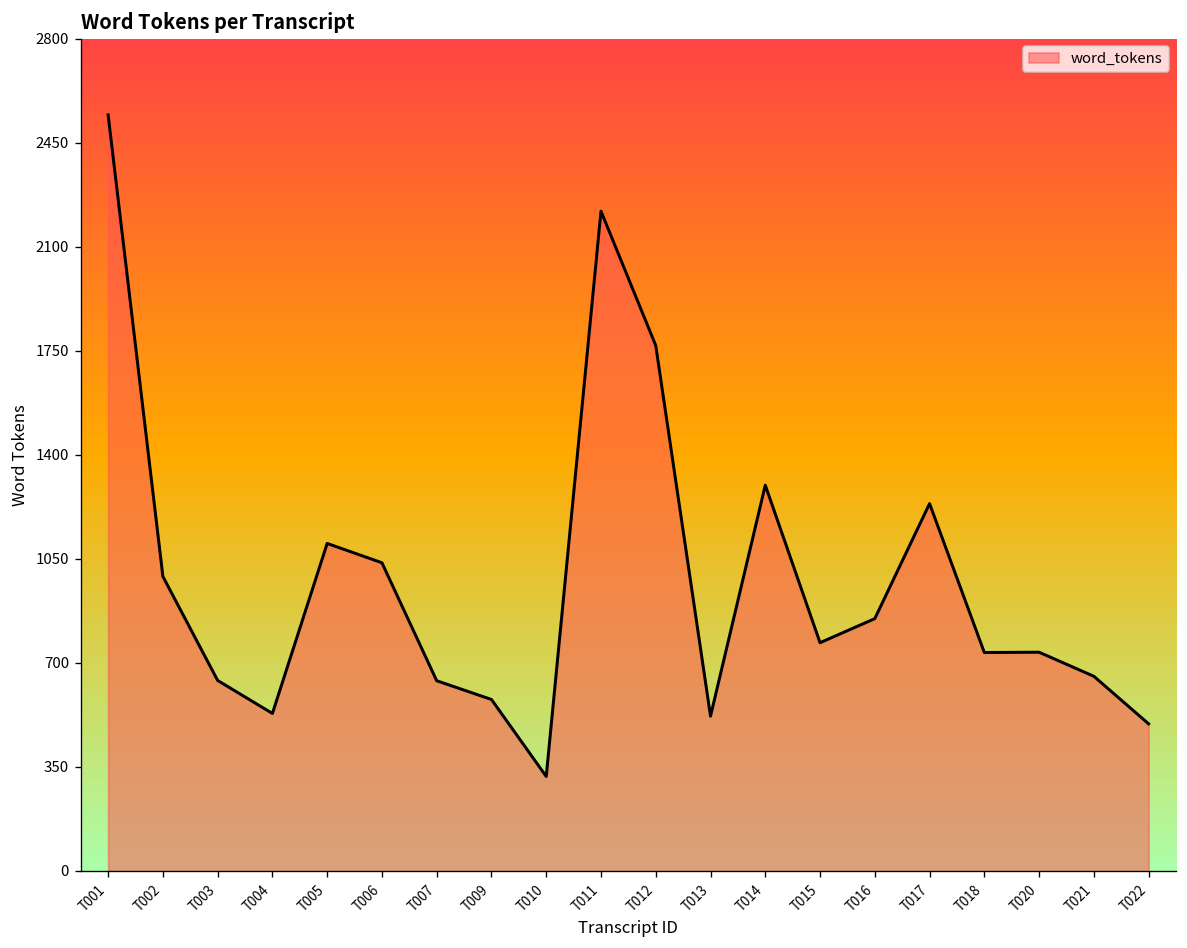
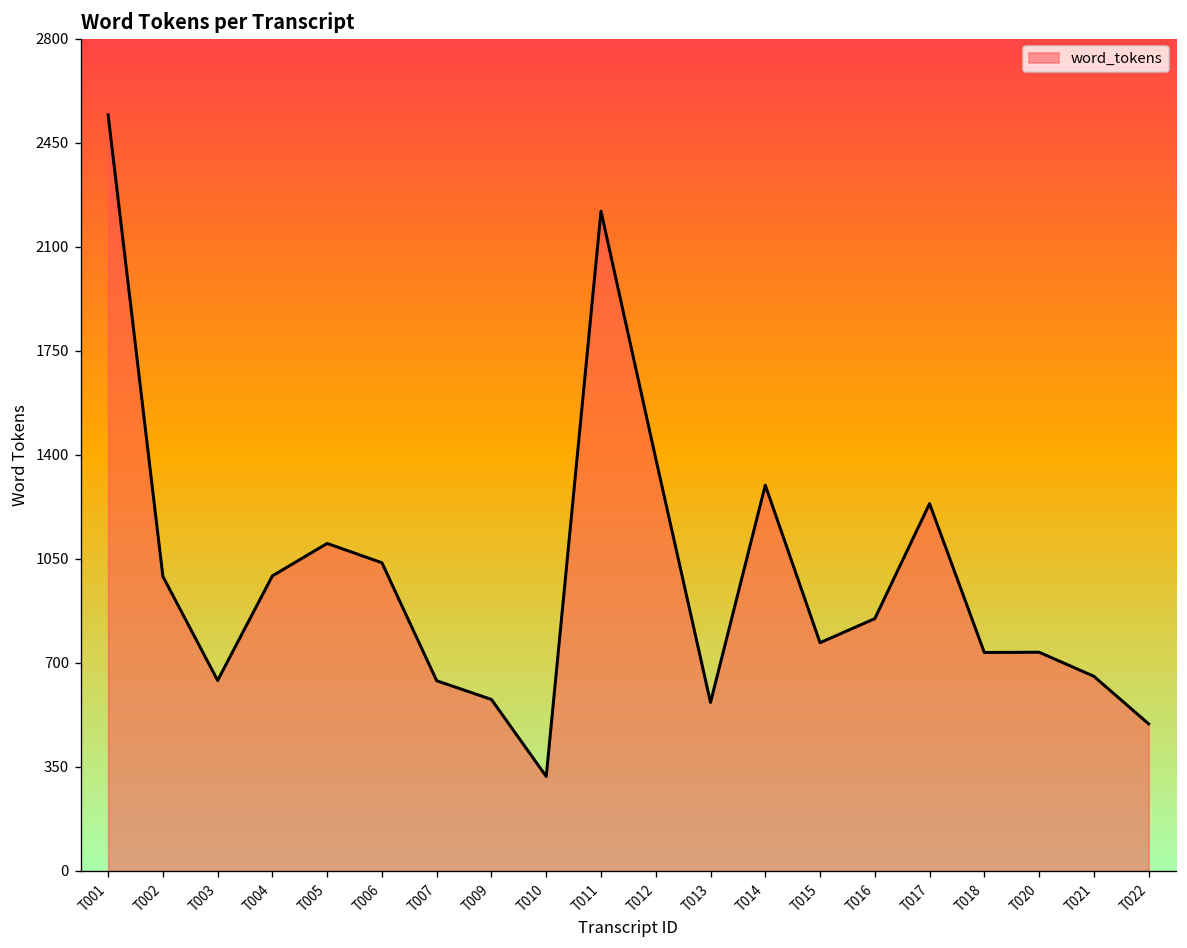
T004: 530 -> 990
T012: 1770 -> 1390
T013: 520 -> 570
